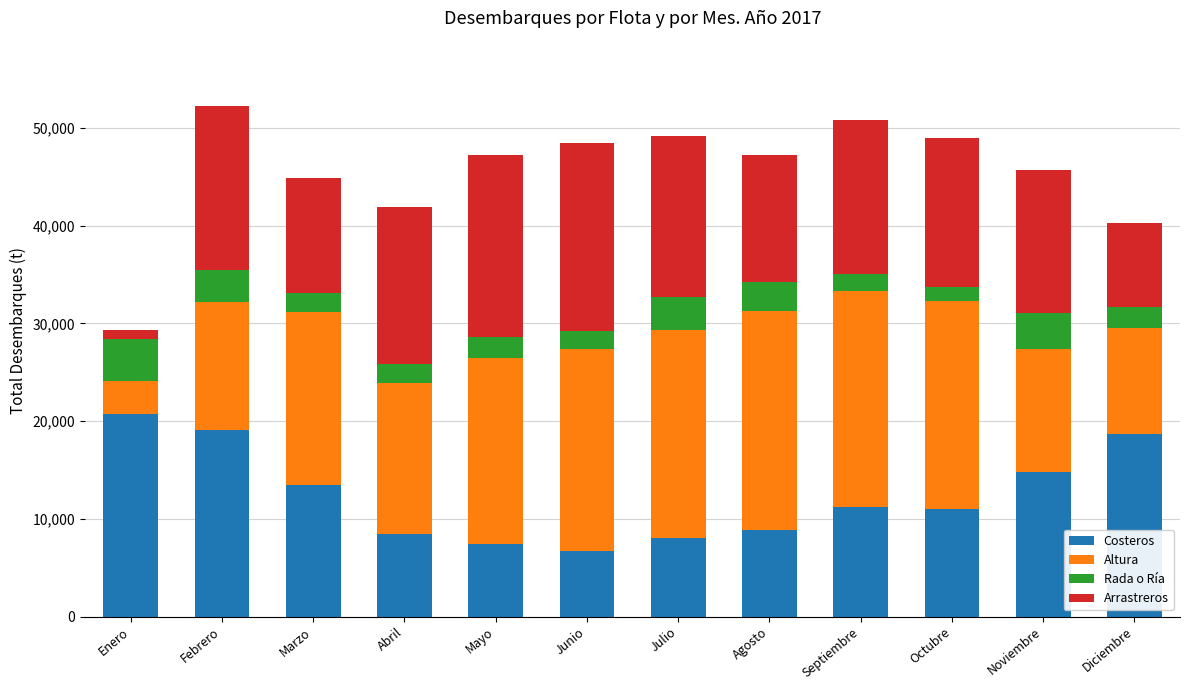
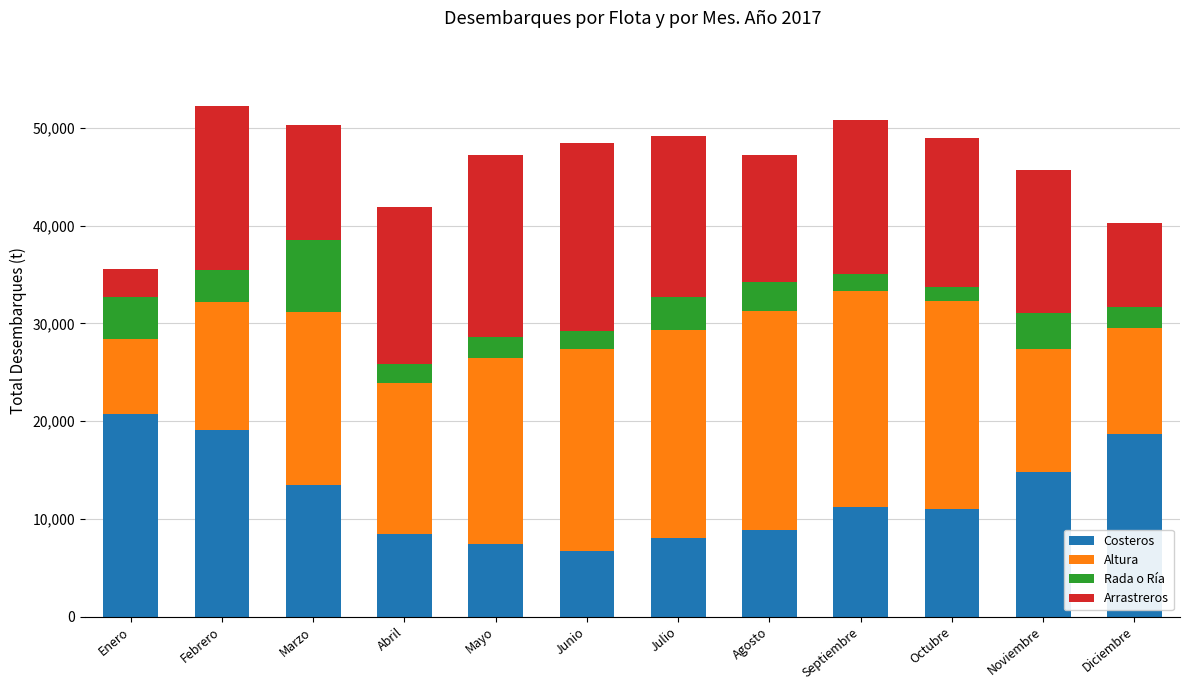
Altura, Enero: 3,000 -> 8,000
Arrastreros, Enero: 1,000 -> 3,000
Rada o Ría, Marzo: 2,000 -> 7,000
